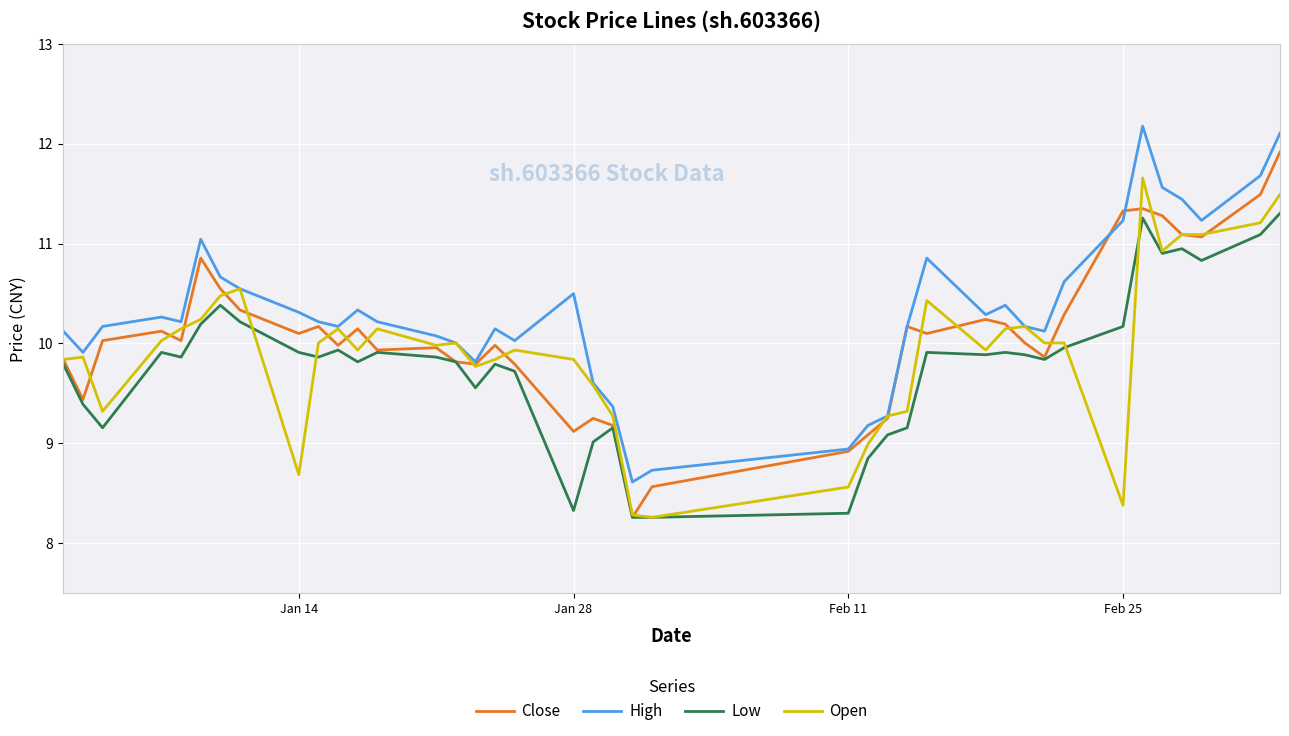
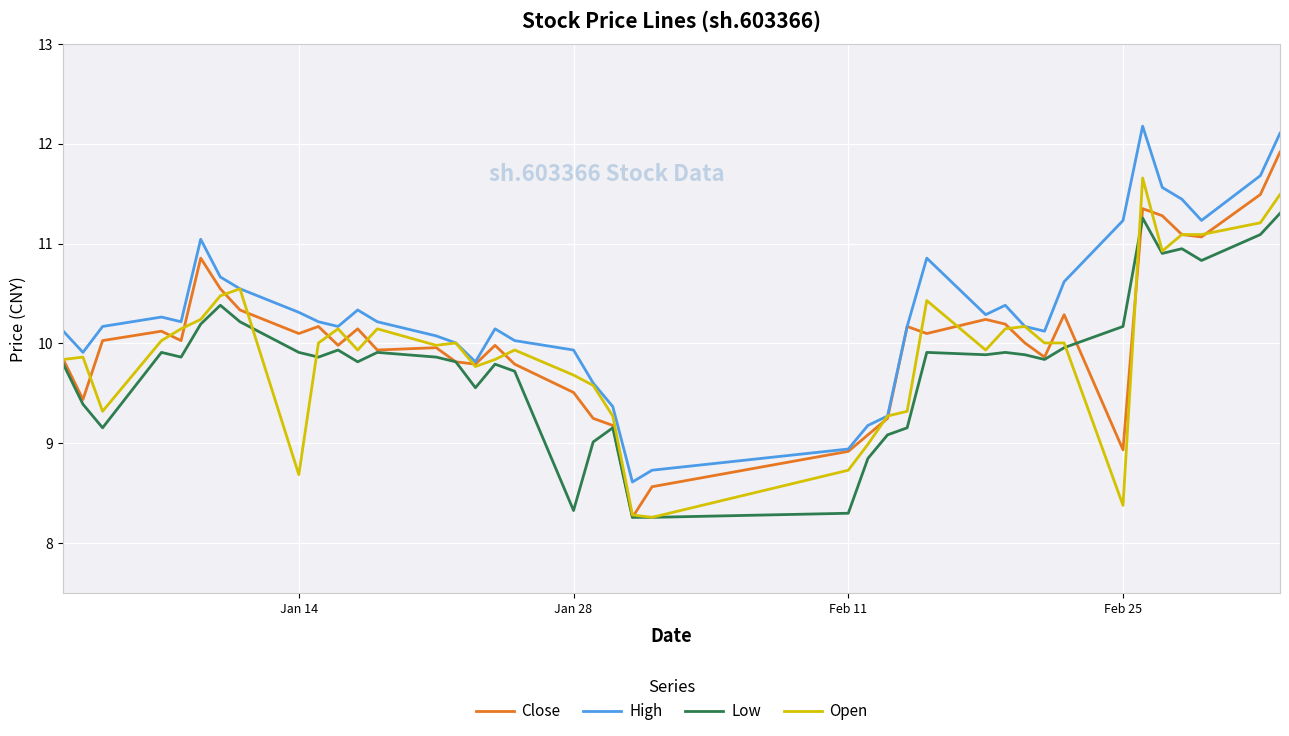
Close, Jan 28: 9.1 -> 9.5
High, Jan 28: 10.5 -> 9.9
Open, Jan 28: 9.8 -> 9.7
Open, Feb 11: 8.6 -> 8.7
Close, Feb 25: 11.3 -> 8.9
